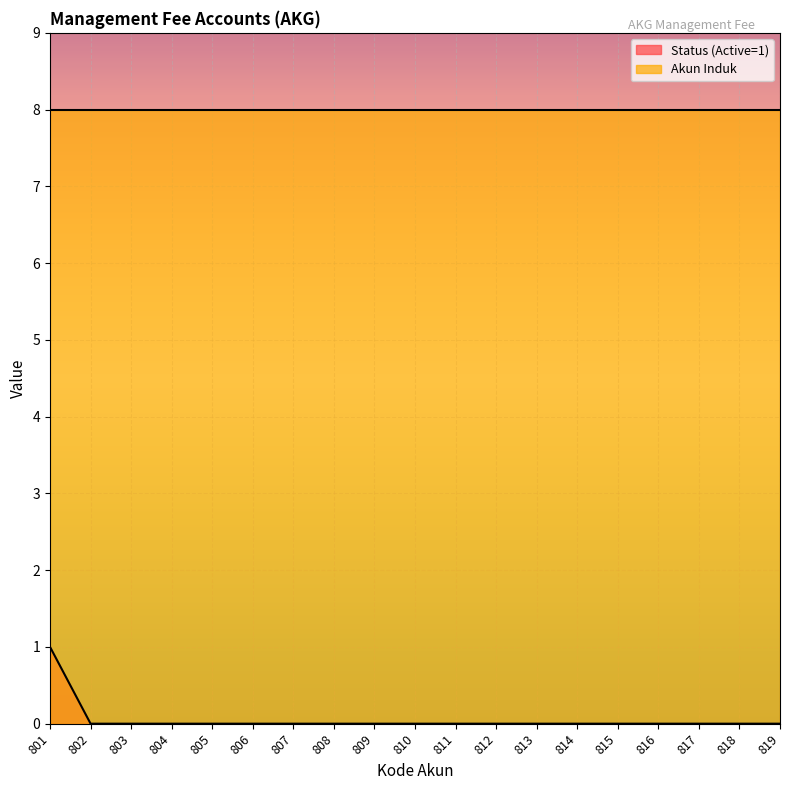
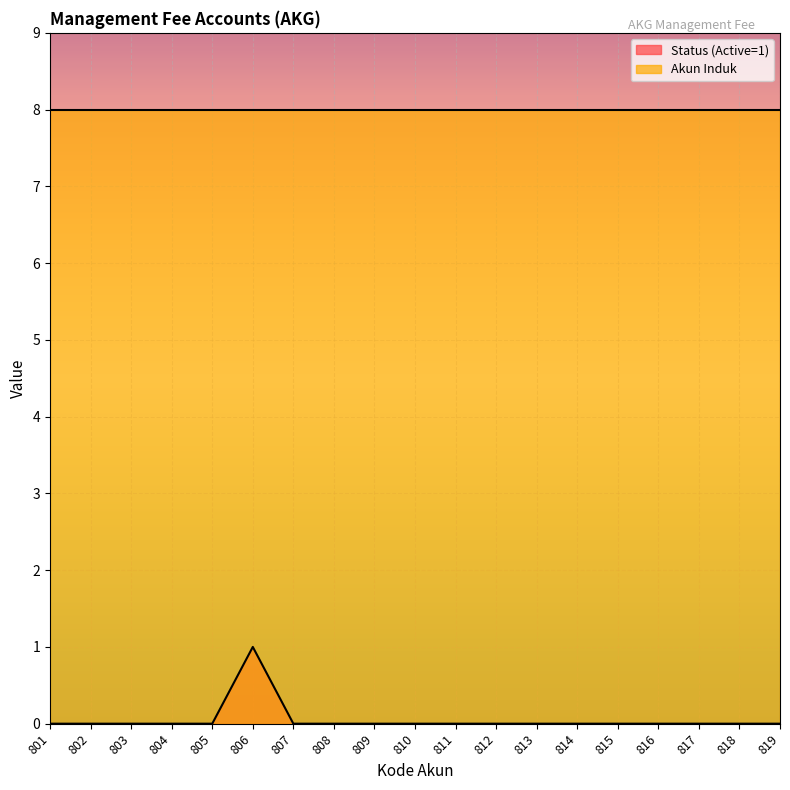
Status (Active=1), 801: 1 -> 0
Status (Active=1), 806: 0 -> 1
